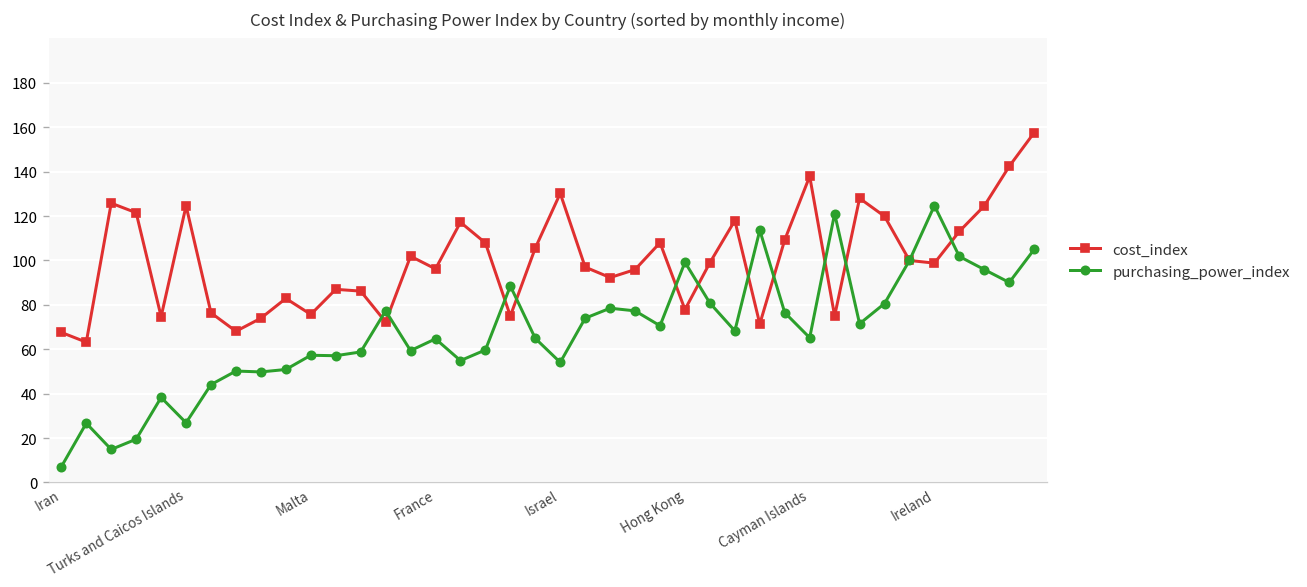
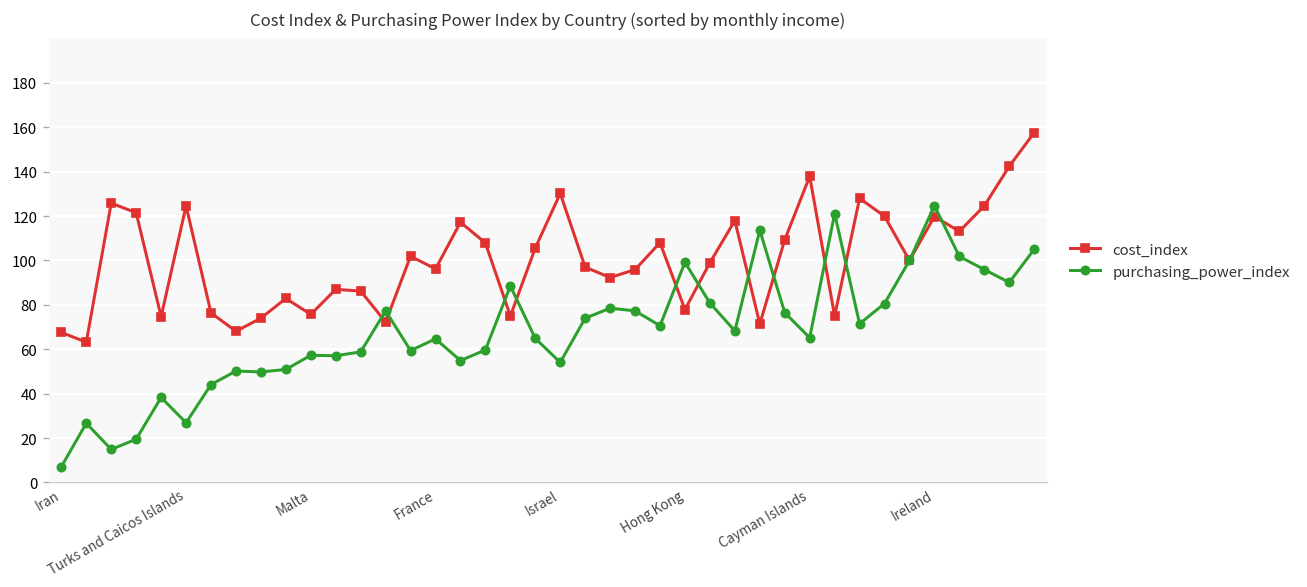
cost_index, Ireland: 99 -> 120
